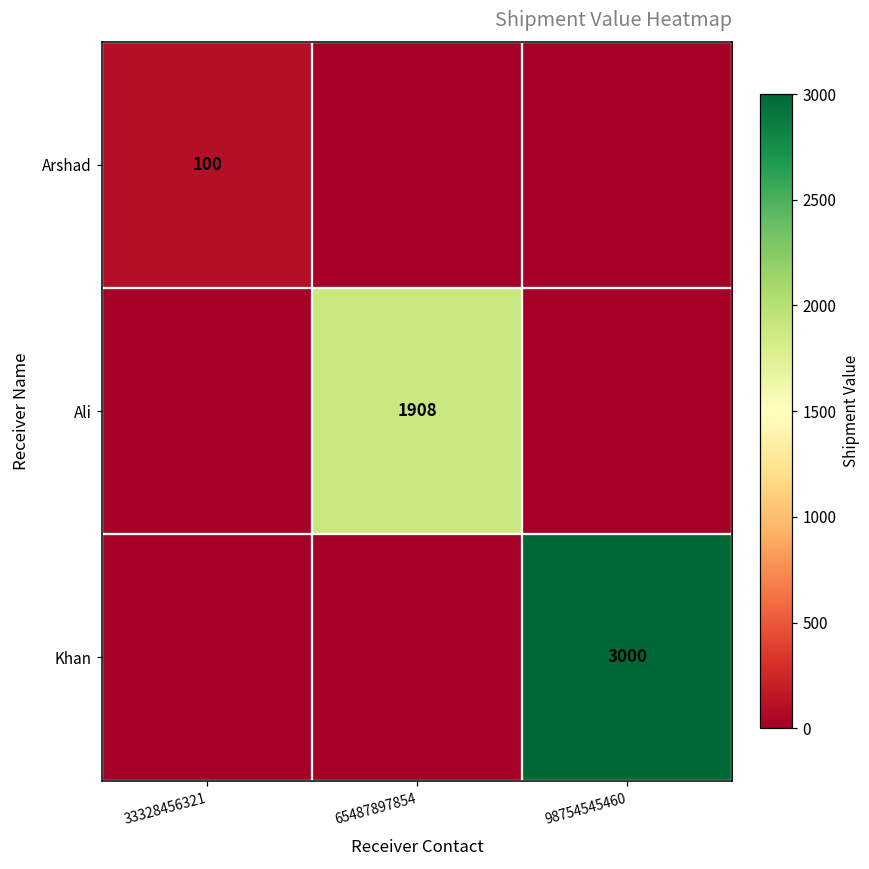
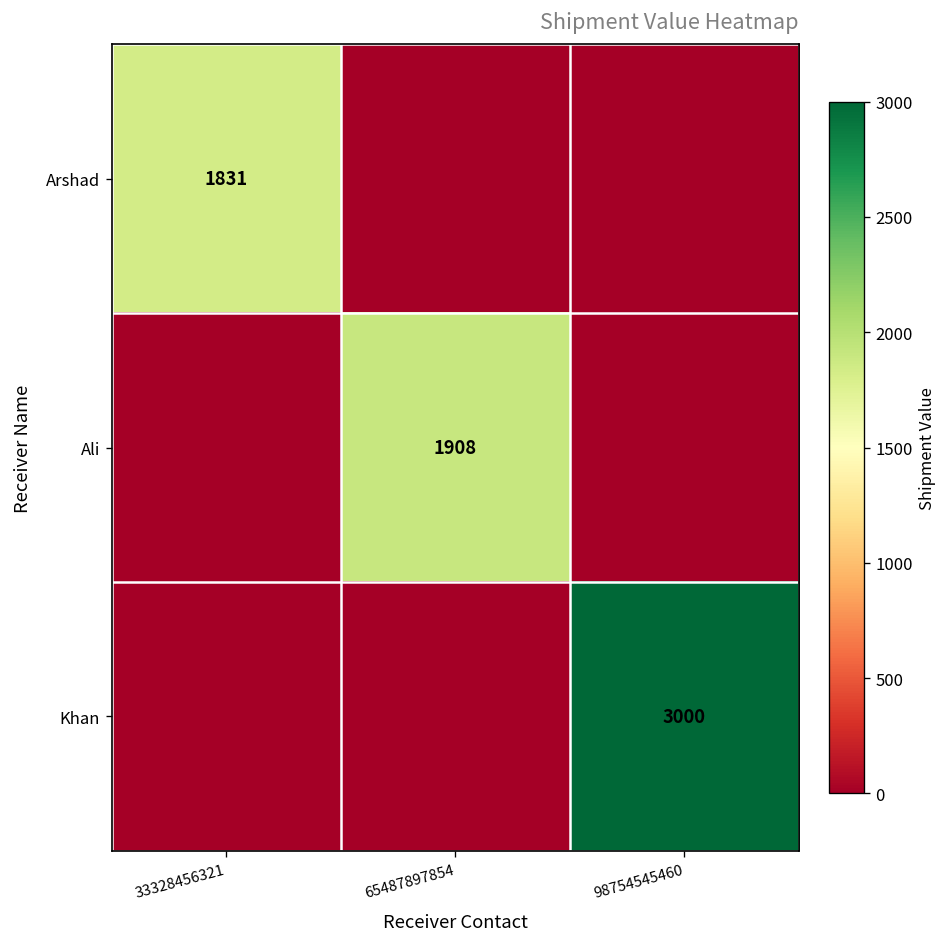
Arshad, 33328456321: 100 -> 1831
